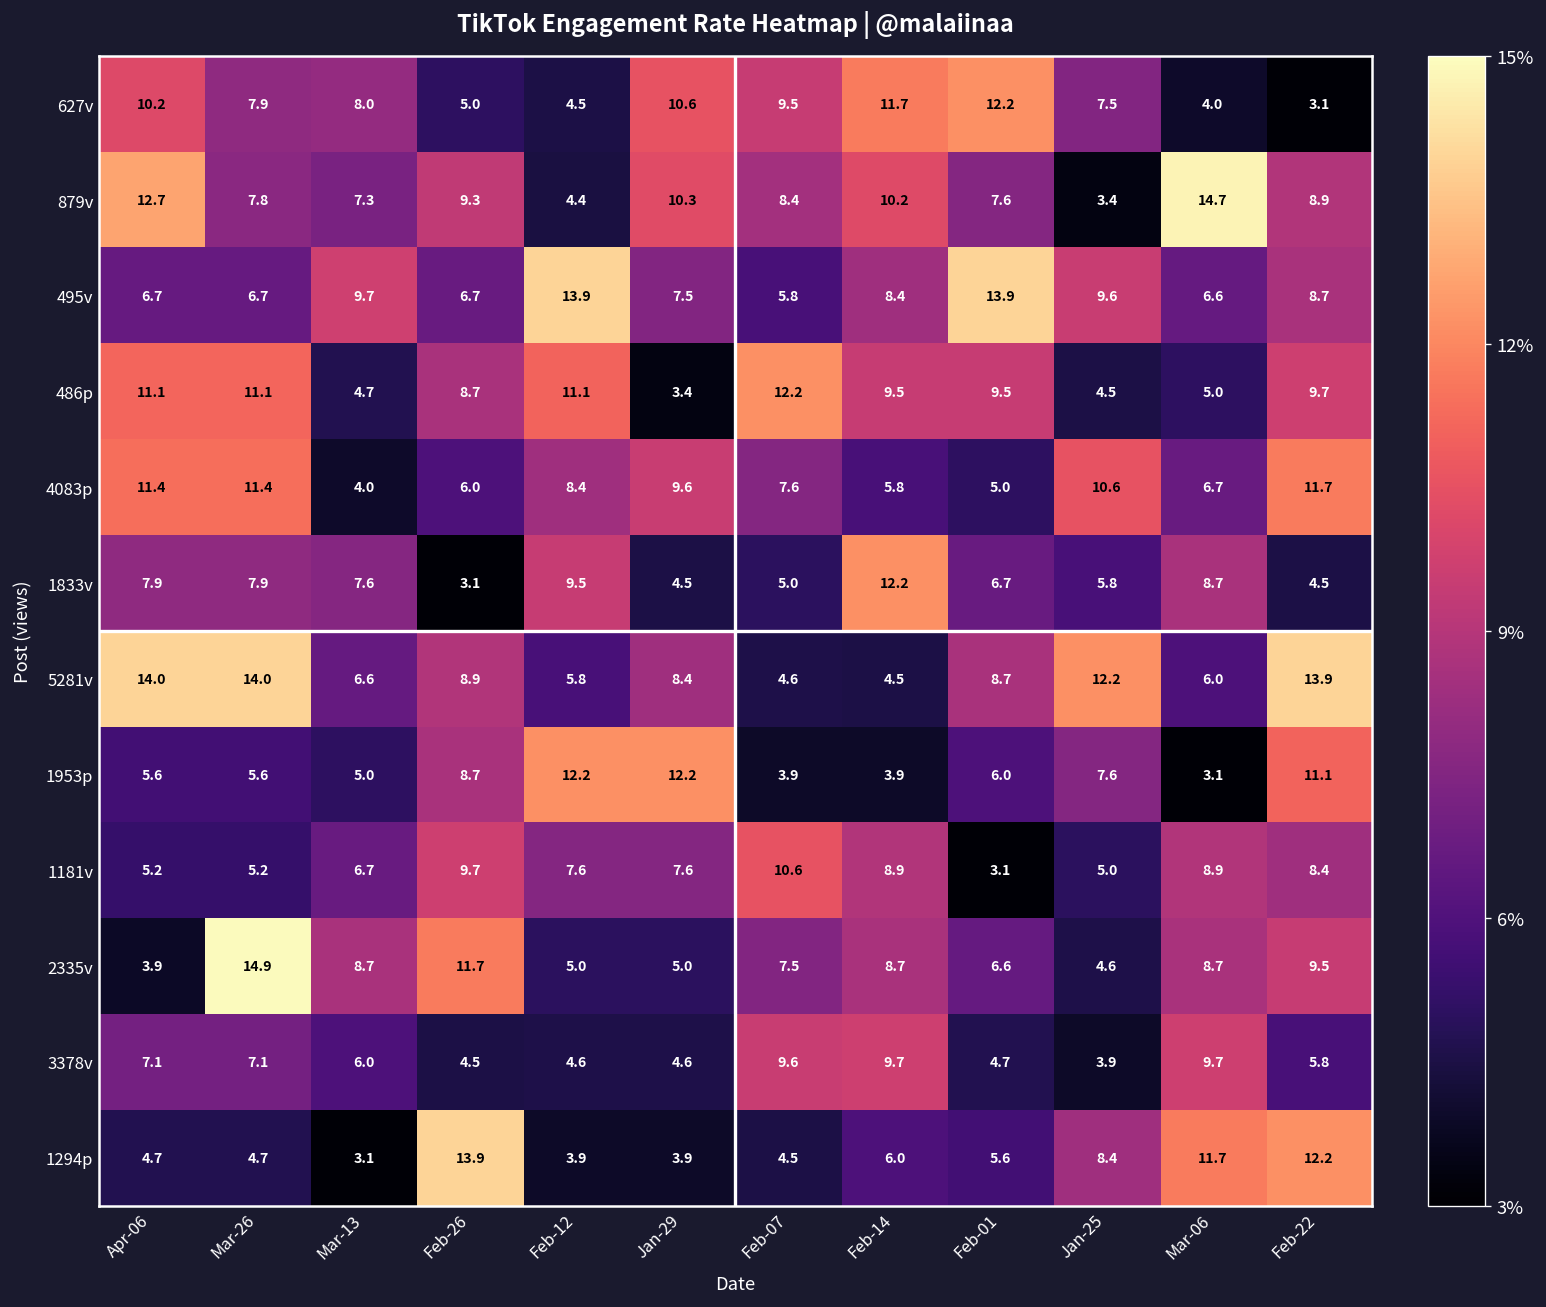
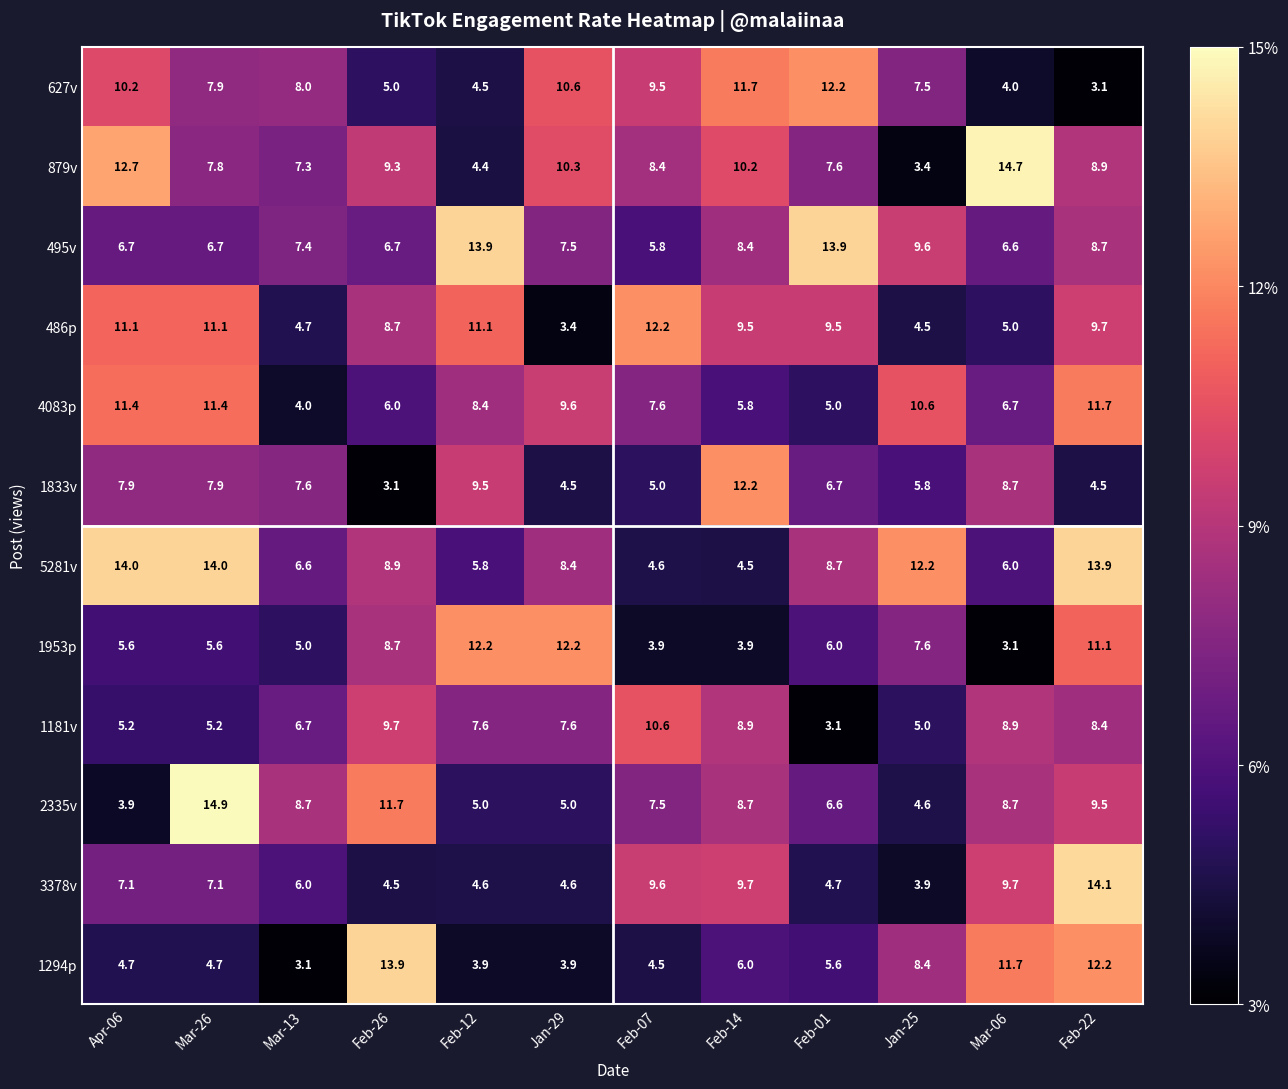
495v, Mar-13: 9.7 -> 7.4
3378v, Feb-22: 5.8 -> 14.1
